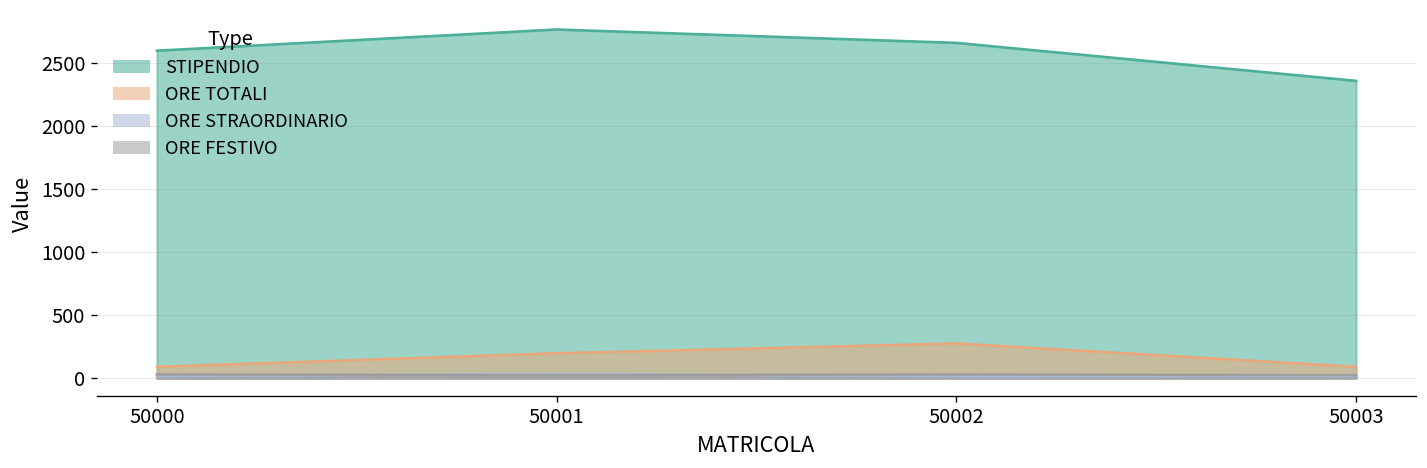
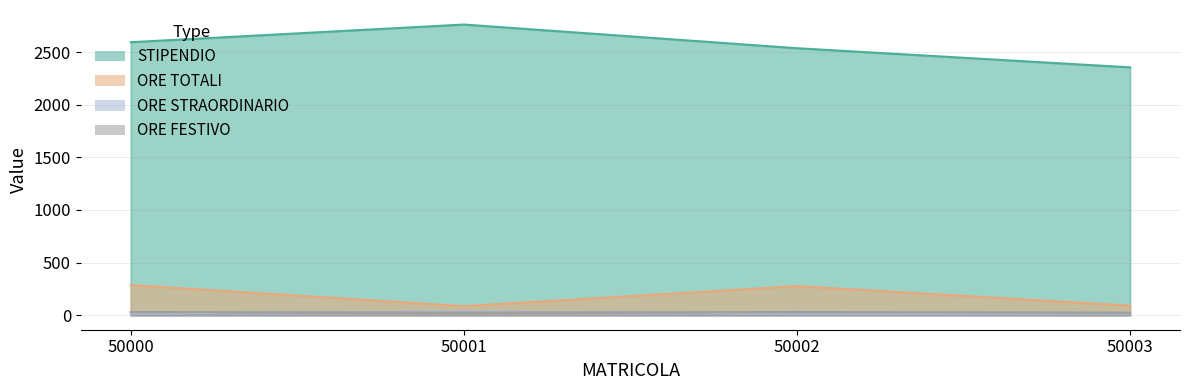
ORE TOTALI, 50000: 90 -> 290
ORE TOTALI, 50001: 200 -> 90
STIPENDIO, 50002: 2660 -> 2540
